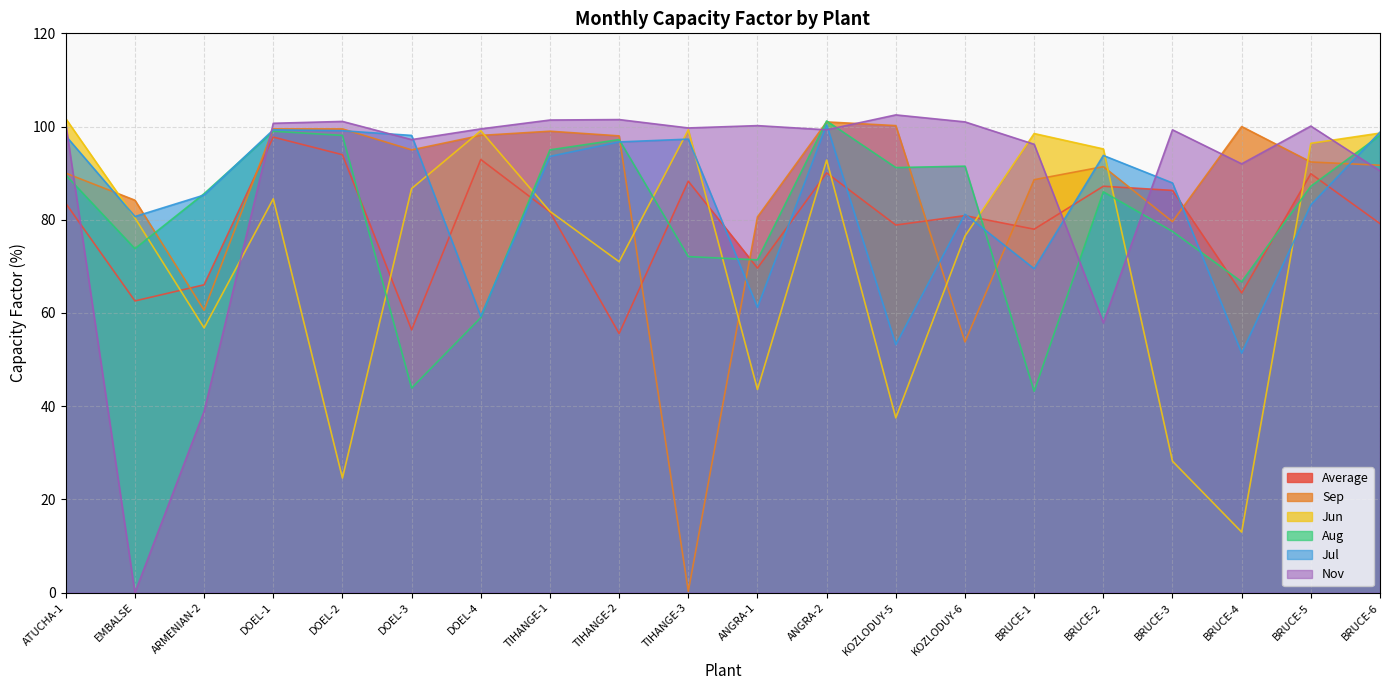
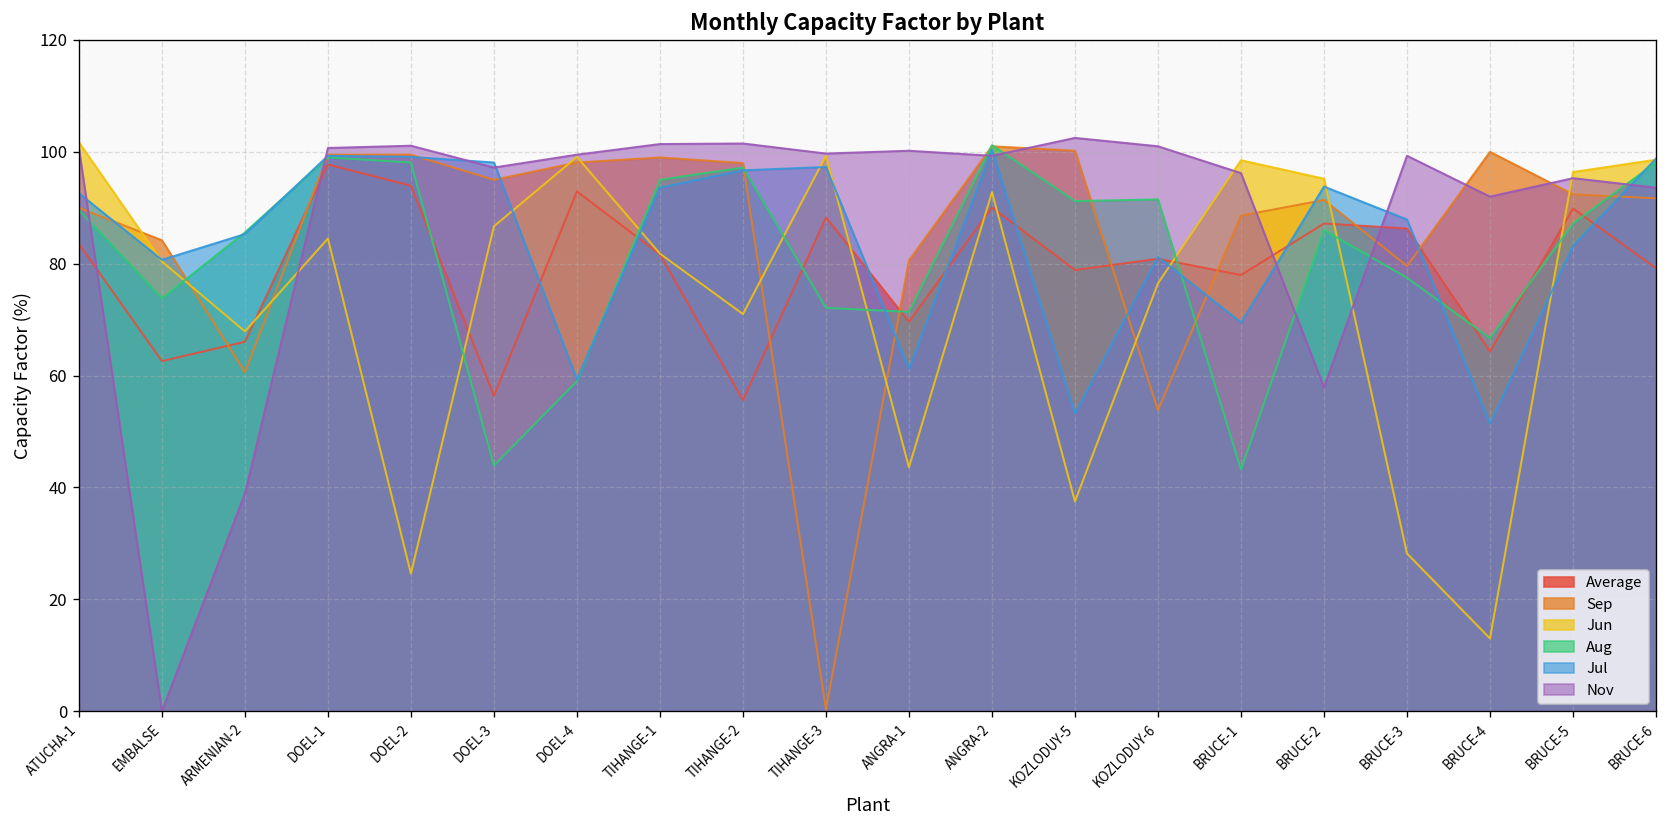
Jul, ATUCHA-1: 98 -> 93
Jun, ARMENIAN-2: 57 -> 68
Nov, BRUCE-5: 100 -> 95
Nov, BRUCE-6: 91 -> 94
